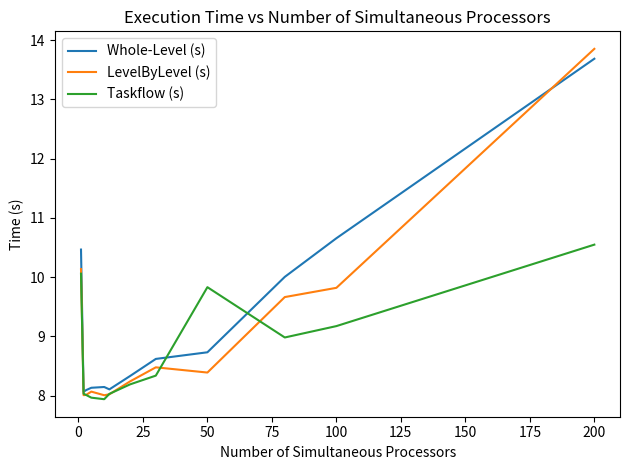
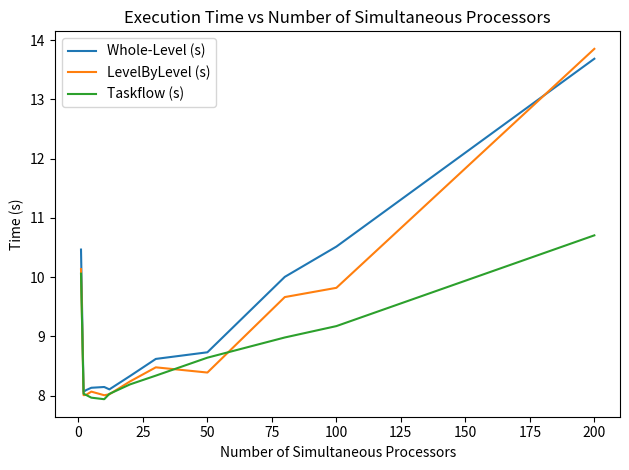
Taskflow (s), 50: 9.8 -> 8.6
Whole-Level (s), 100: 10.7 -> 10.5
Taskflow (s), 200: 10.5 -> 10.7
